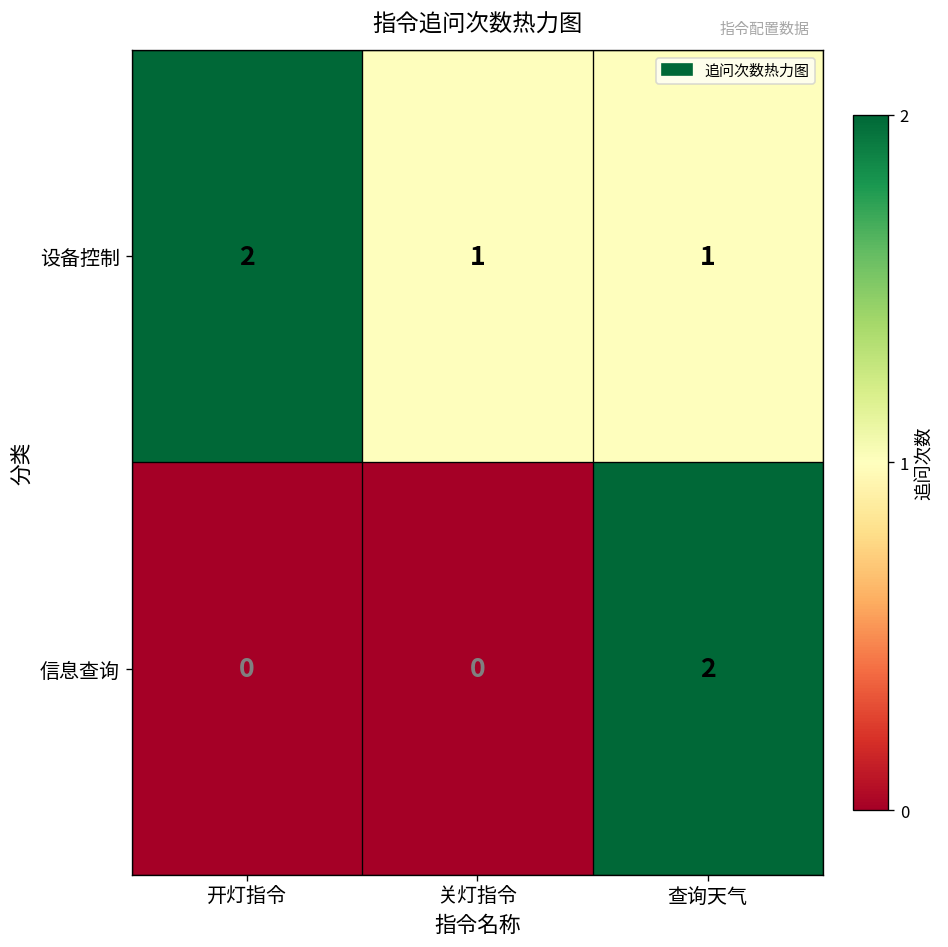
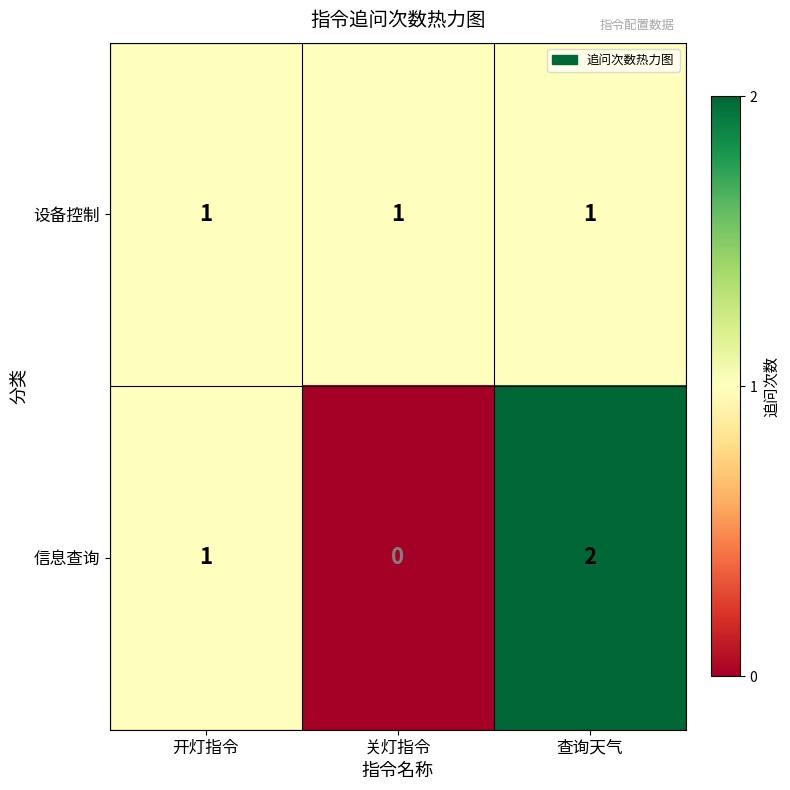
设备控制, 开灯指令: 2 -> 1
信息查询, 开灯指令: 0 -> 1
